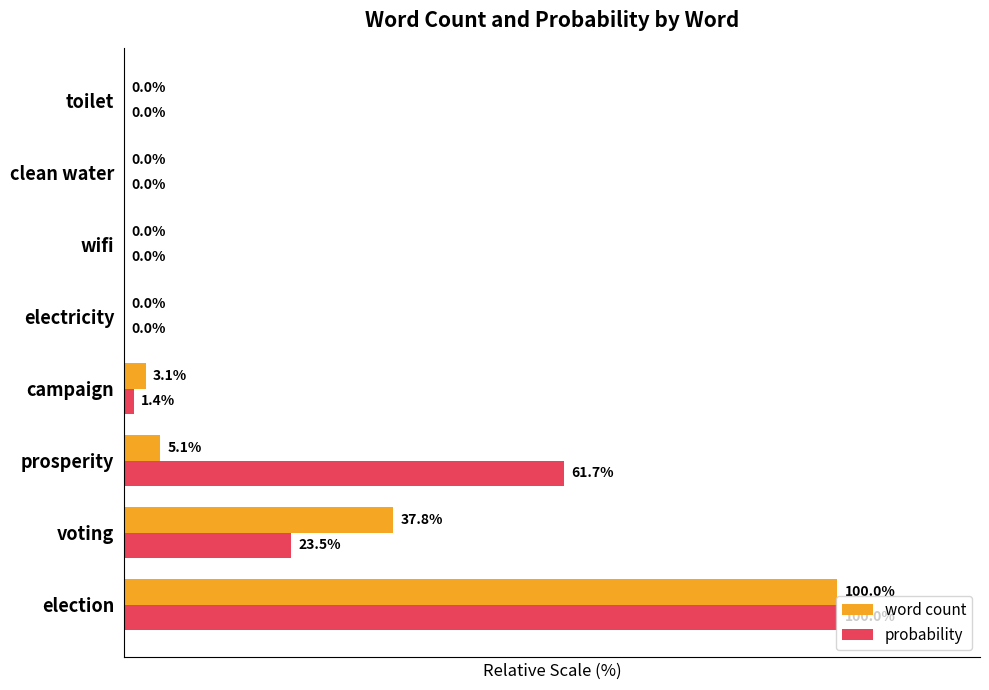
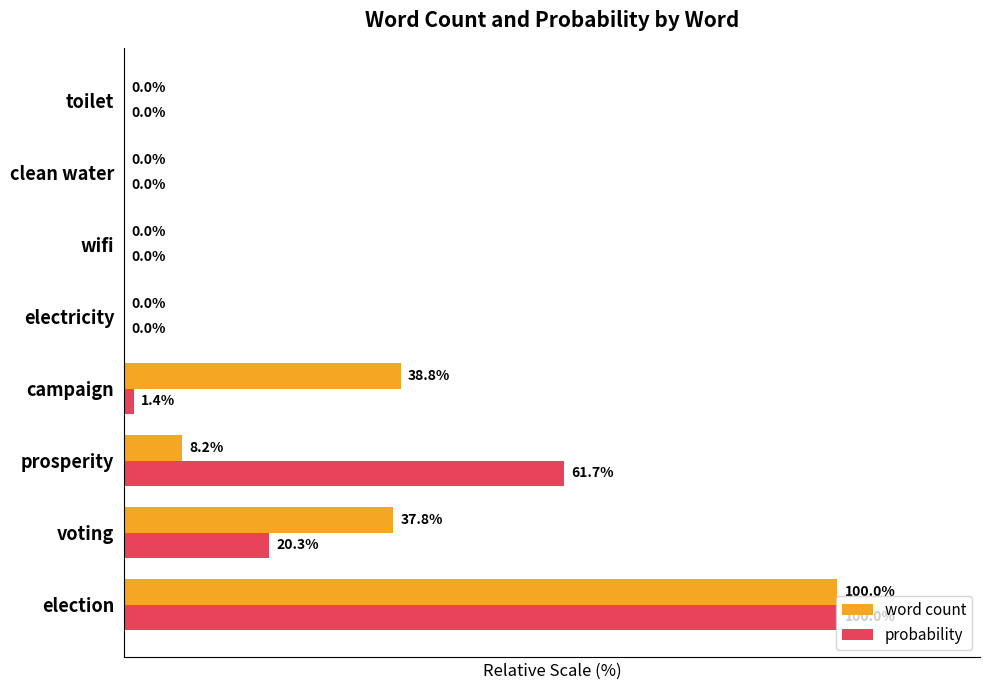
word count, campaign: 3.1% -> 38.8%
word count, prosperity: 5.1% -> 8.2%
probability, voting: 23.5% -> 20.3%
